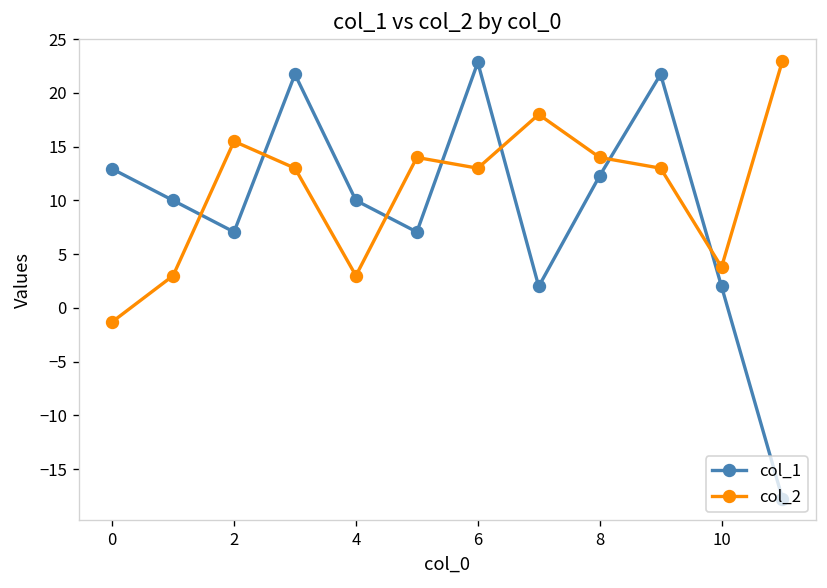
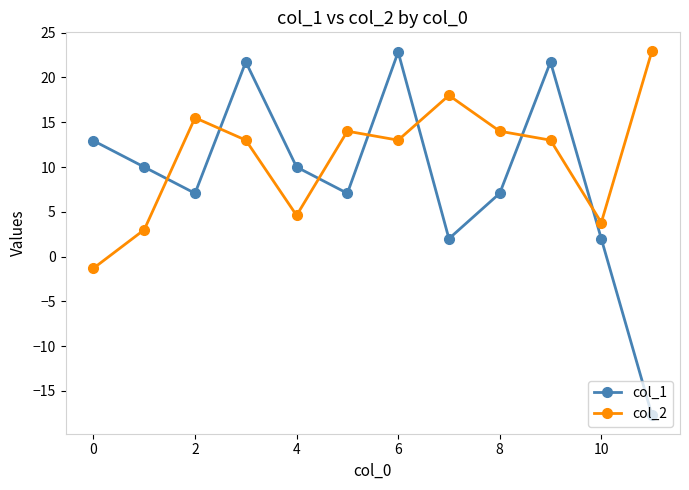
col_2, 4: 3 -> 5
col_1, 8: 12 -> 7
